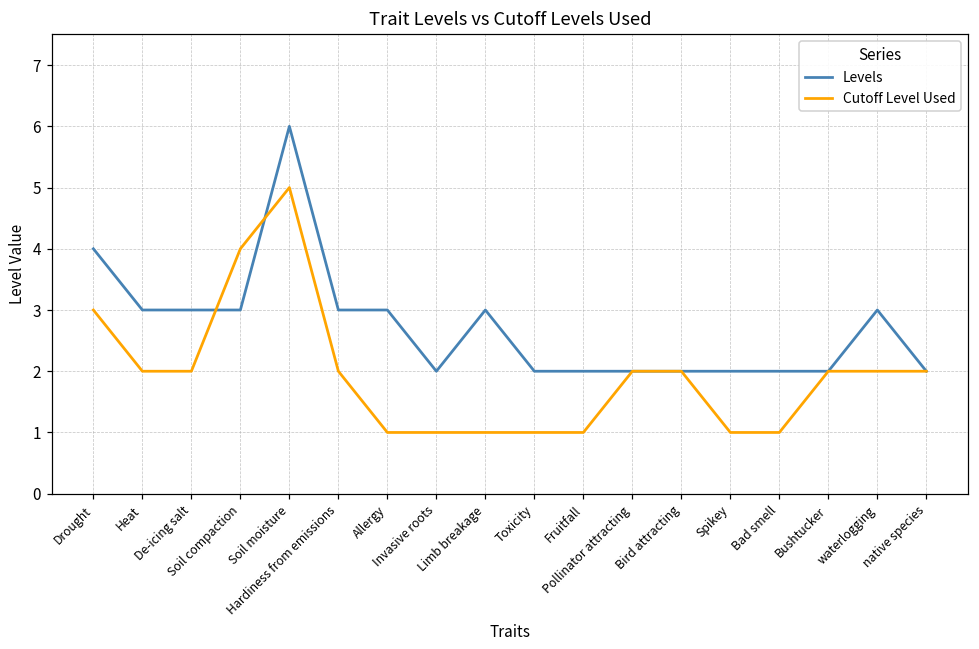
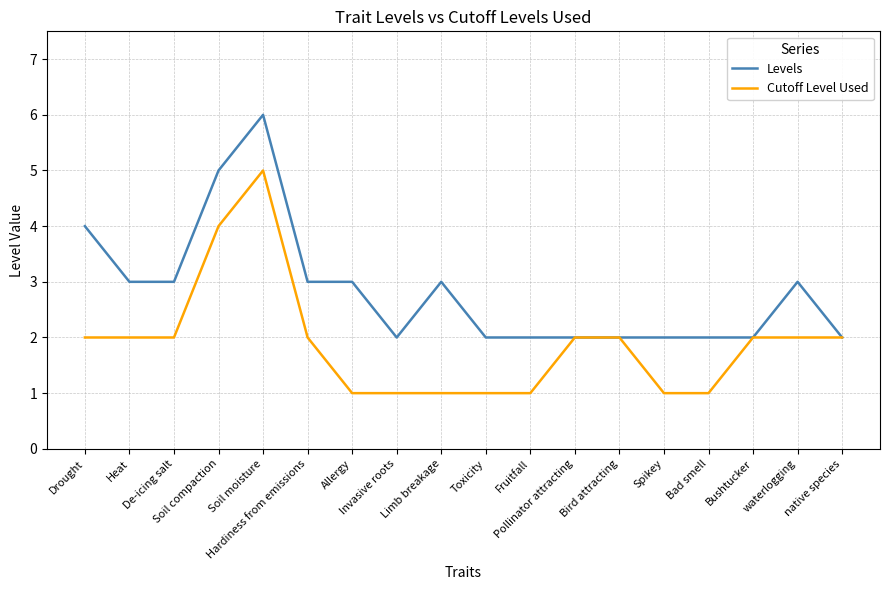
Cutoff Level Used, Drought: 3 -> 2
Levels, Soil compaction: 3 -> 5
